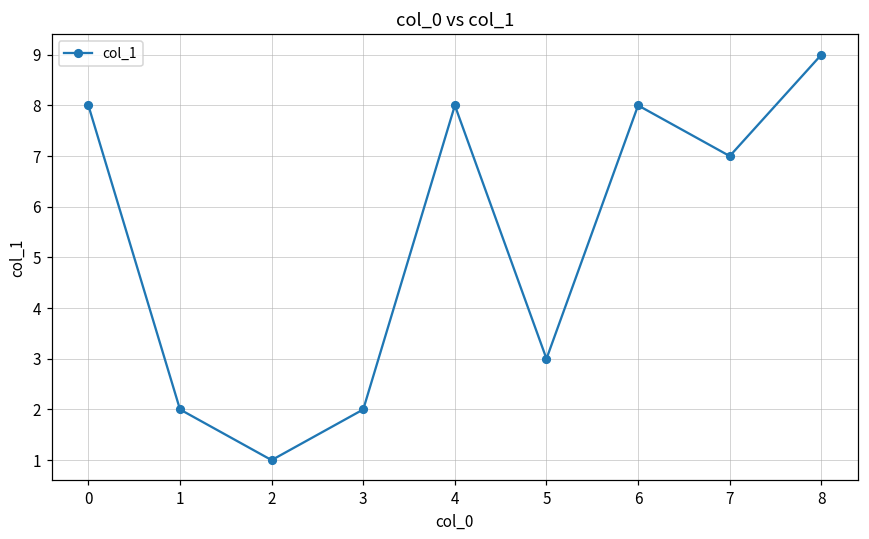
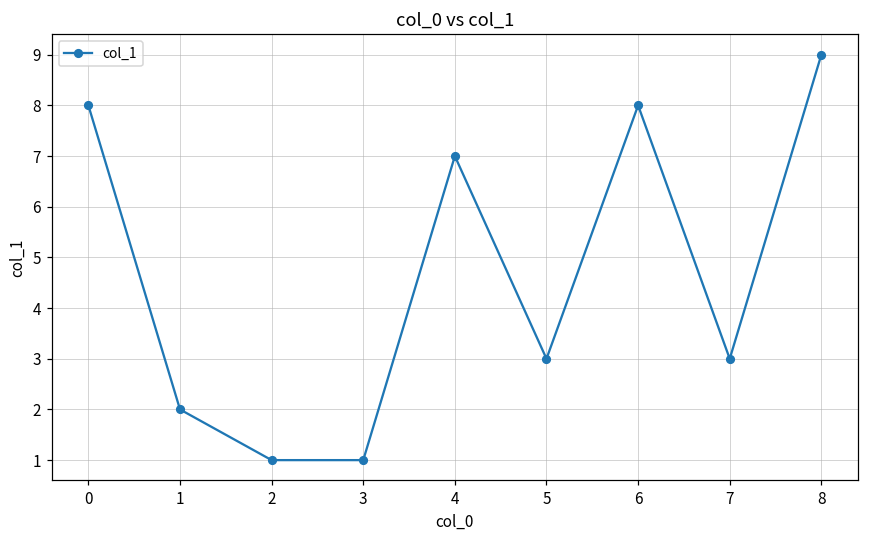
3: 2 -> 1
4: 8 -> 7
7: 7 -> 3
